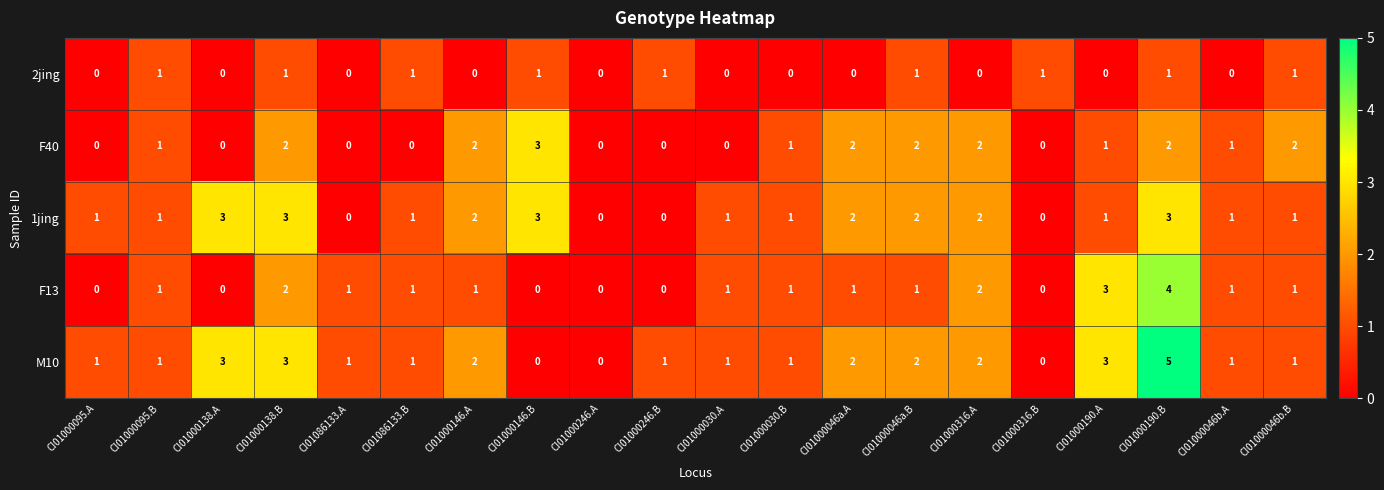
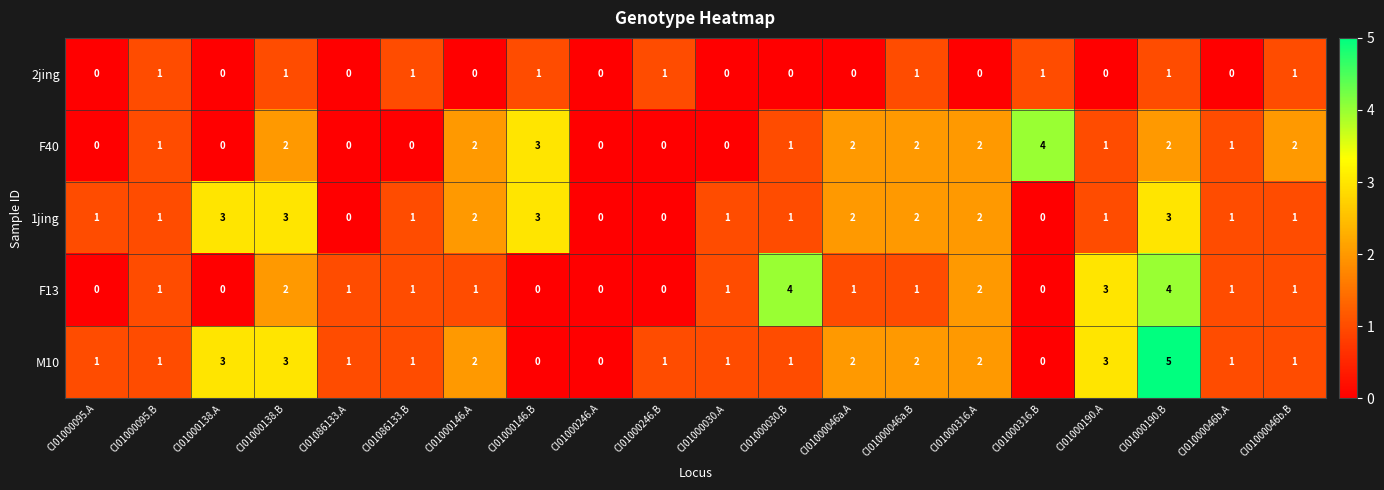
F40, CI01000316.B: 0 -> 4
F13, CI01000030.B: 1 -> 4
